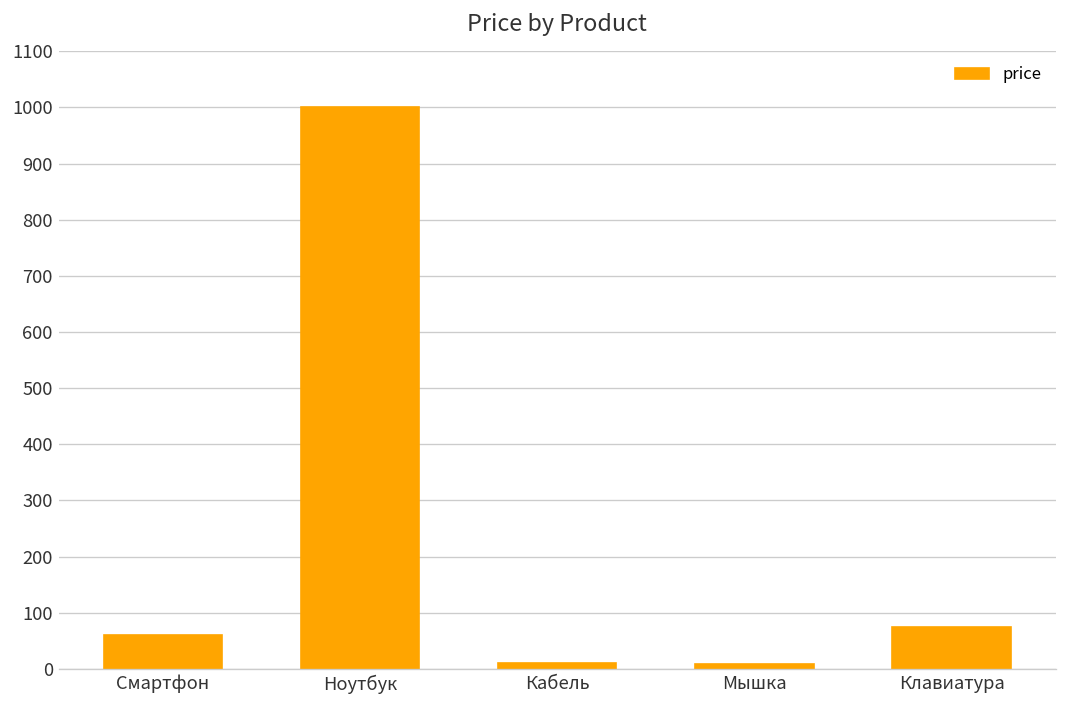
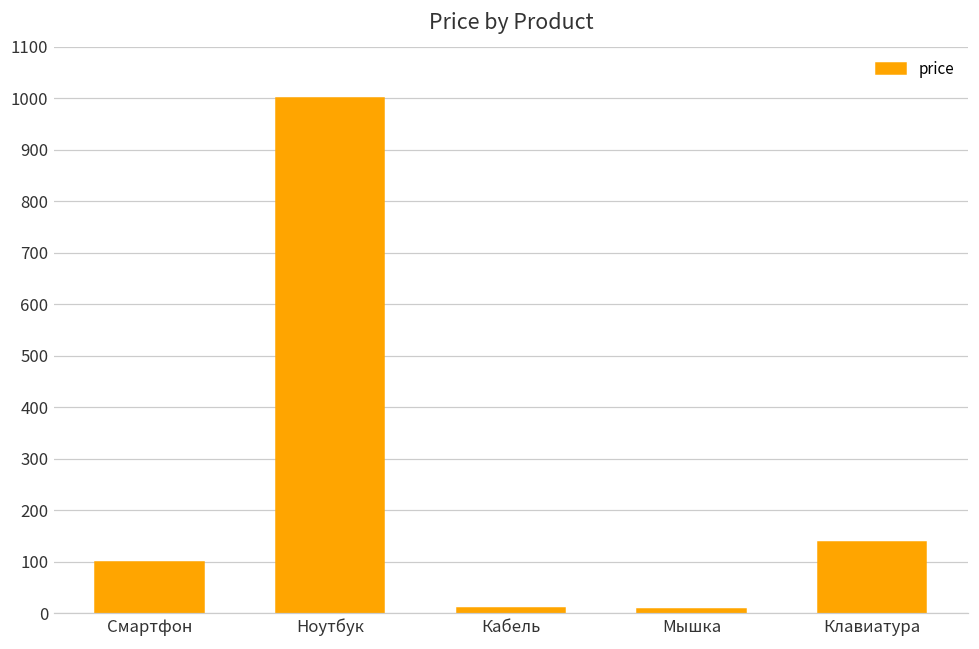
Смартфон: 60 -> 100
Клавиатура: 80 -> 140
